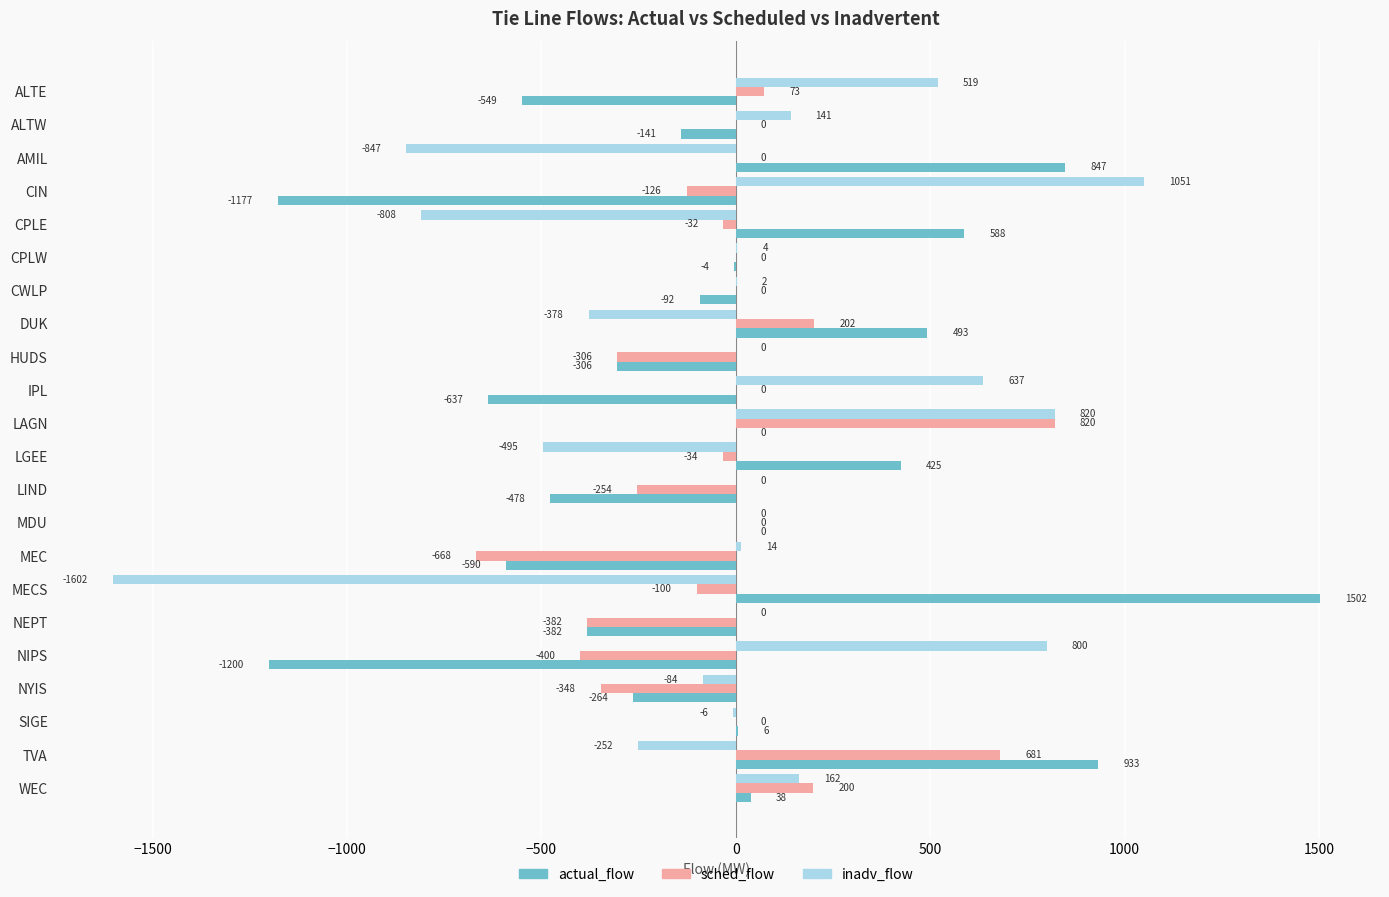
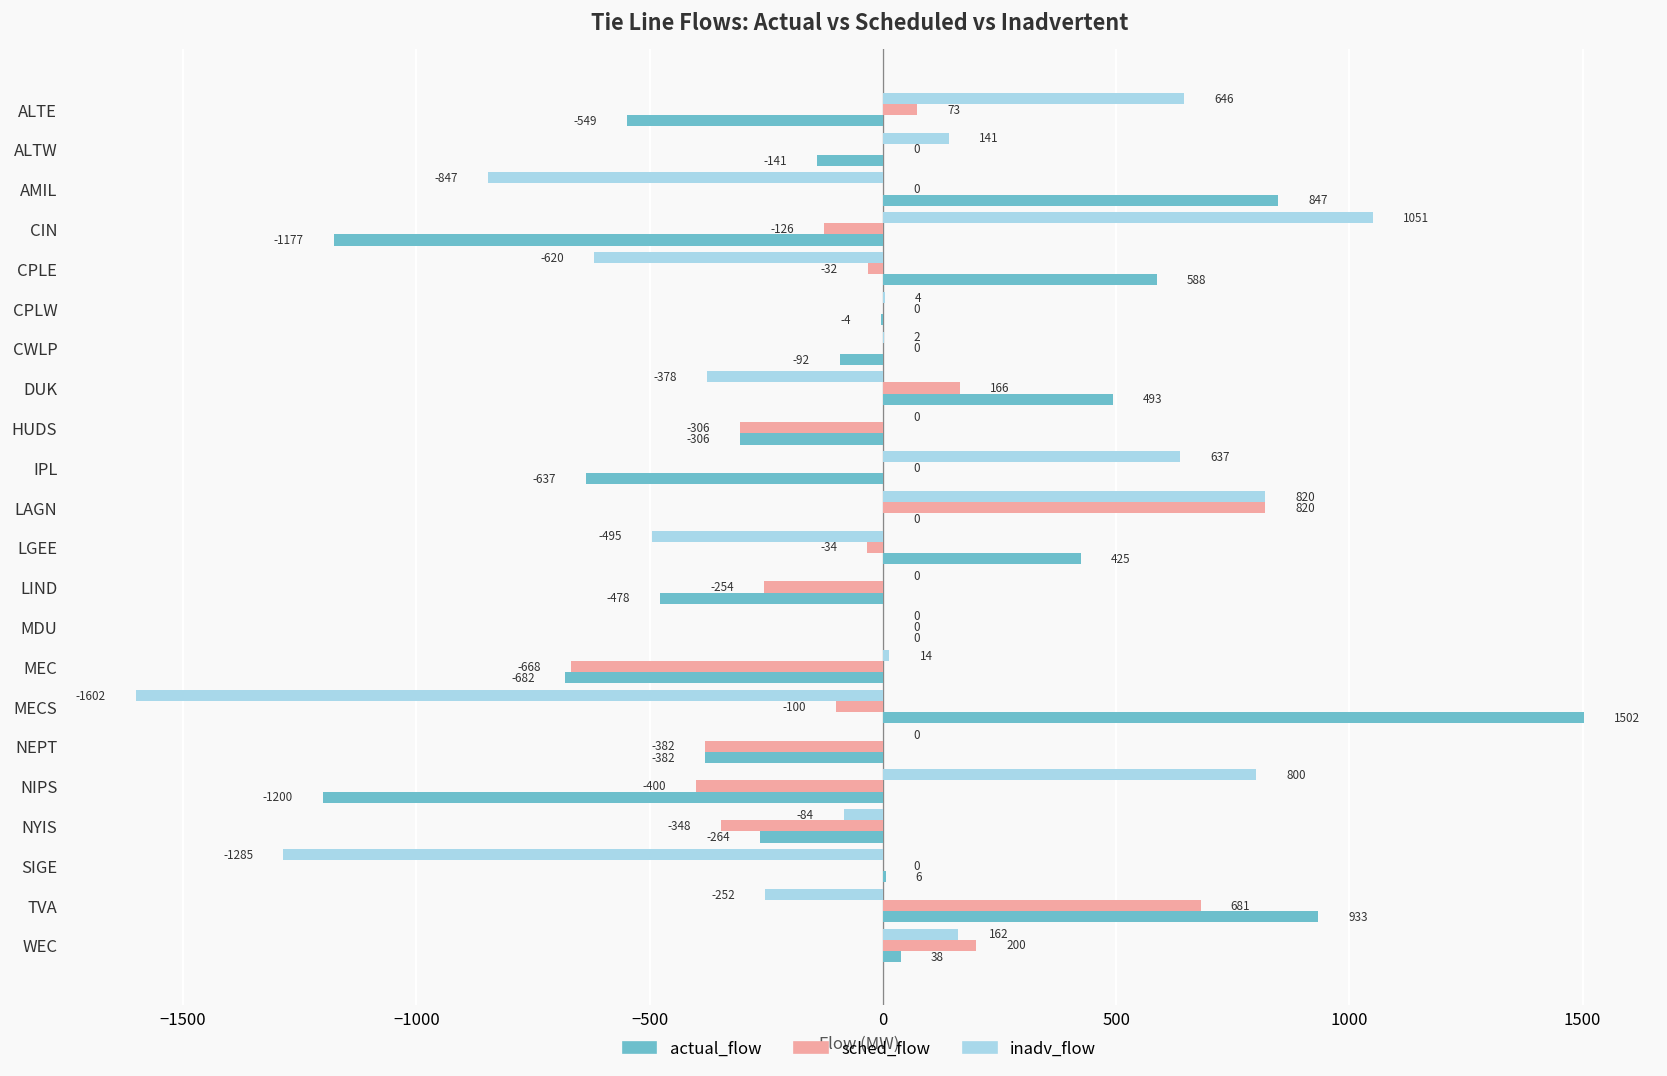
inadv_flow, ALTE: 519 -> 646
inadv_flow, CPLE: -808 -> -620
sched_flow, DUK: 202 -> 166
actual_flow, MEC: -590 -> -682
inadv_flow, SIGE: -6 -> -1285
